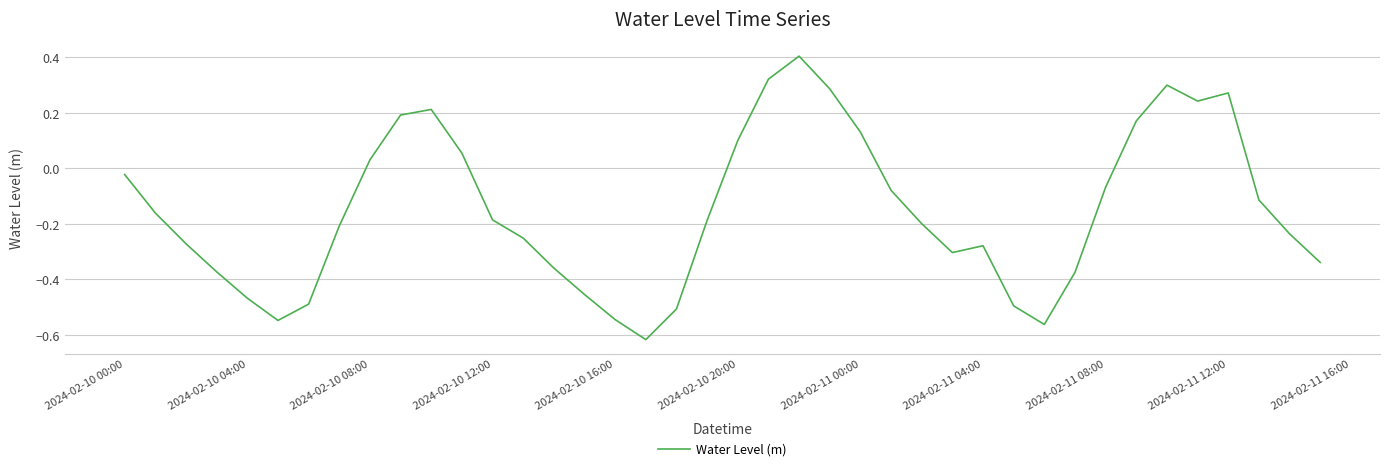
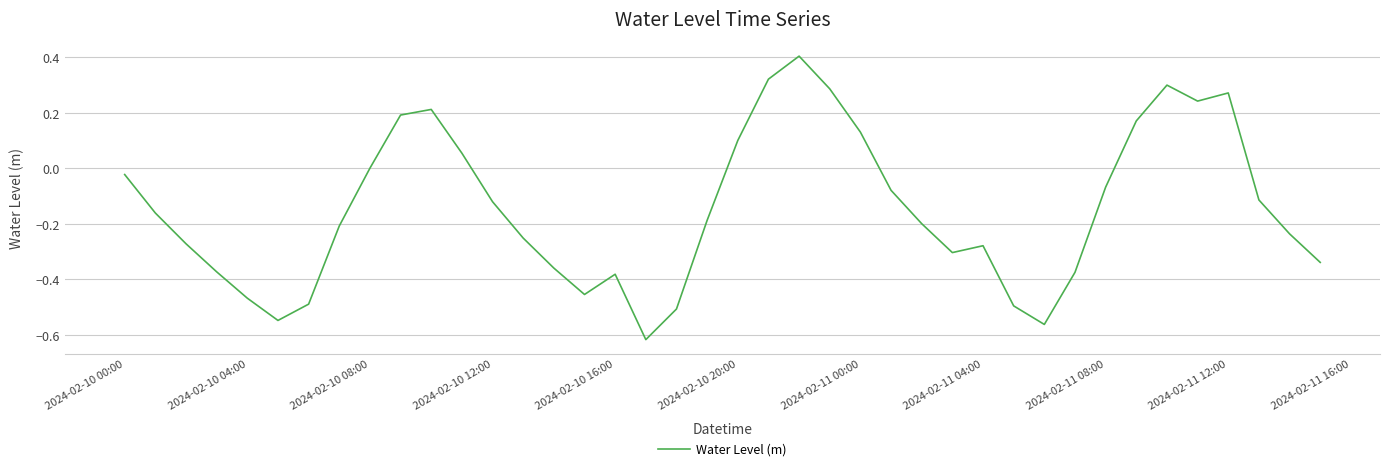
2024-02-10 08:00: 0.03 -> 0.00
2024-02-10 12:00: -0.19 -> -0.12
2024-02-10 16:00: -0.54 -> -0.38
